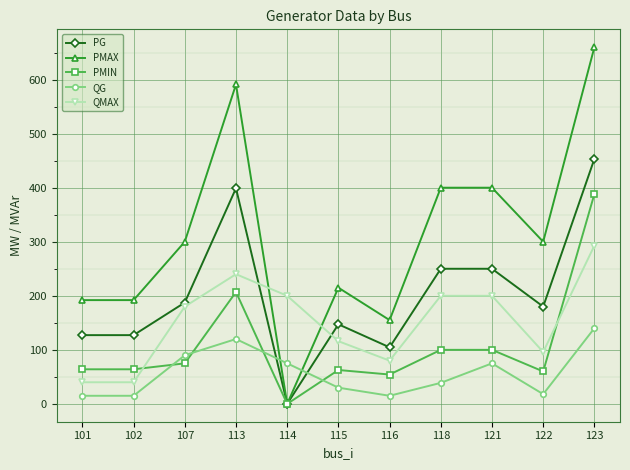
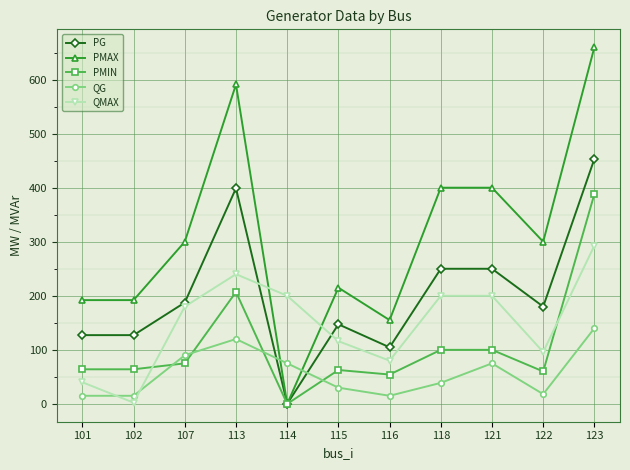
QMAX, 102: 40 -> 0
